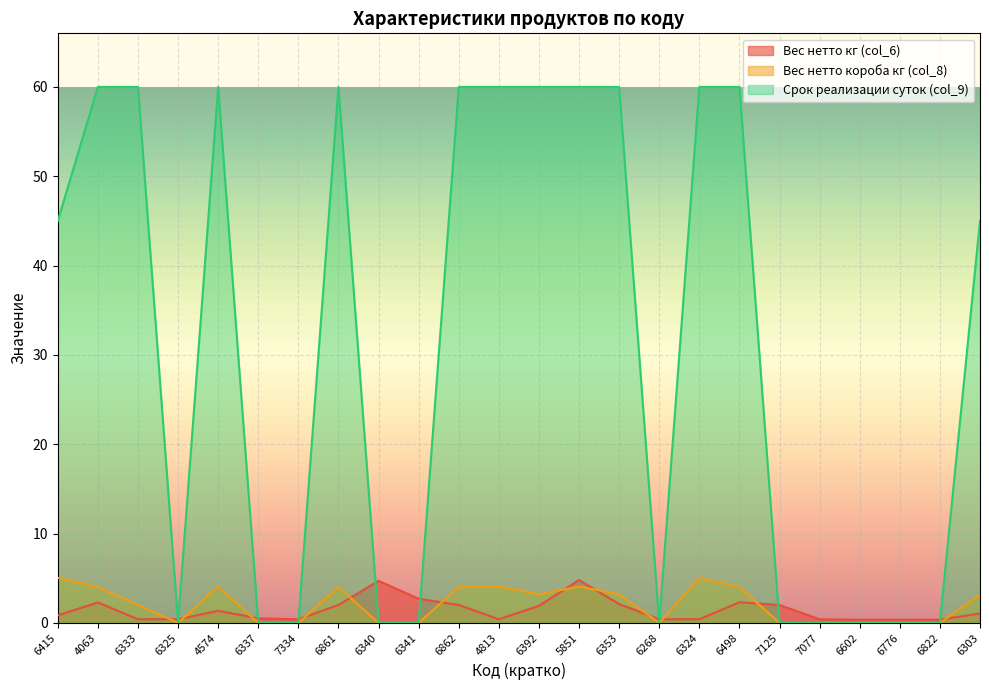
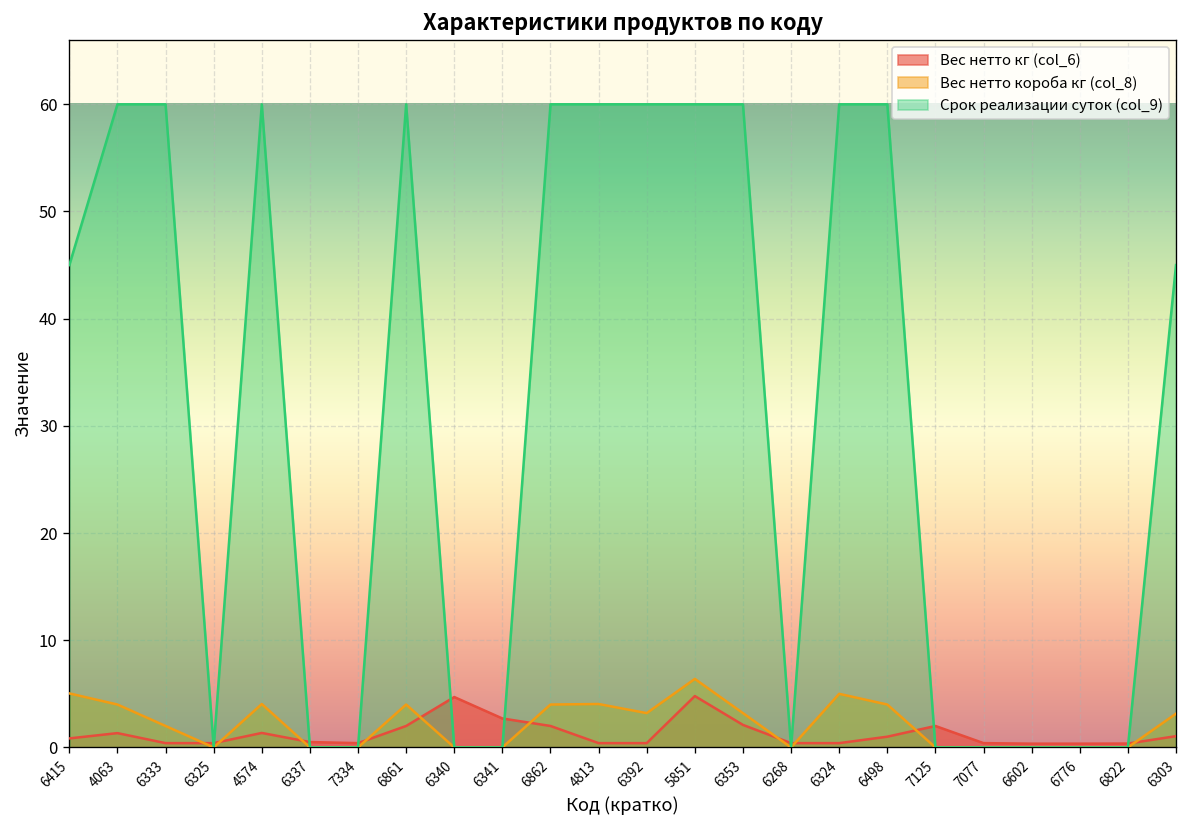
Вес нетто кг (col_6), 4063: 2 -> 1
Вес нетто кг (col_6), 6392: 2 -> 0
Вес нетто короба кг (col_8), 5851: 4 -> 6
Вес нетто кг (col_6), 6498: 2 -> 1
